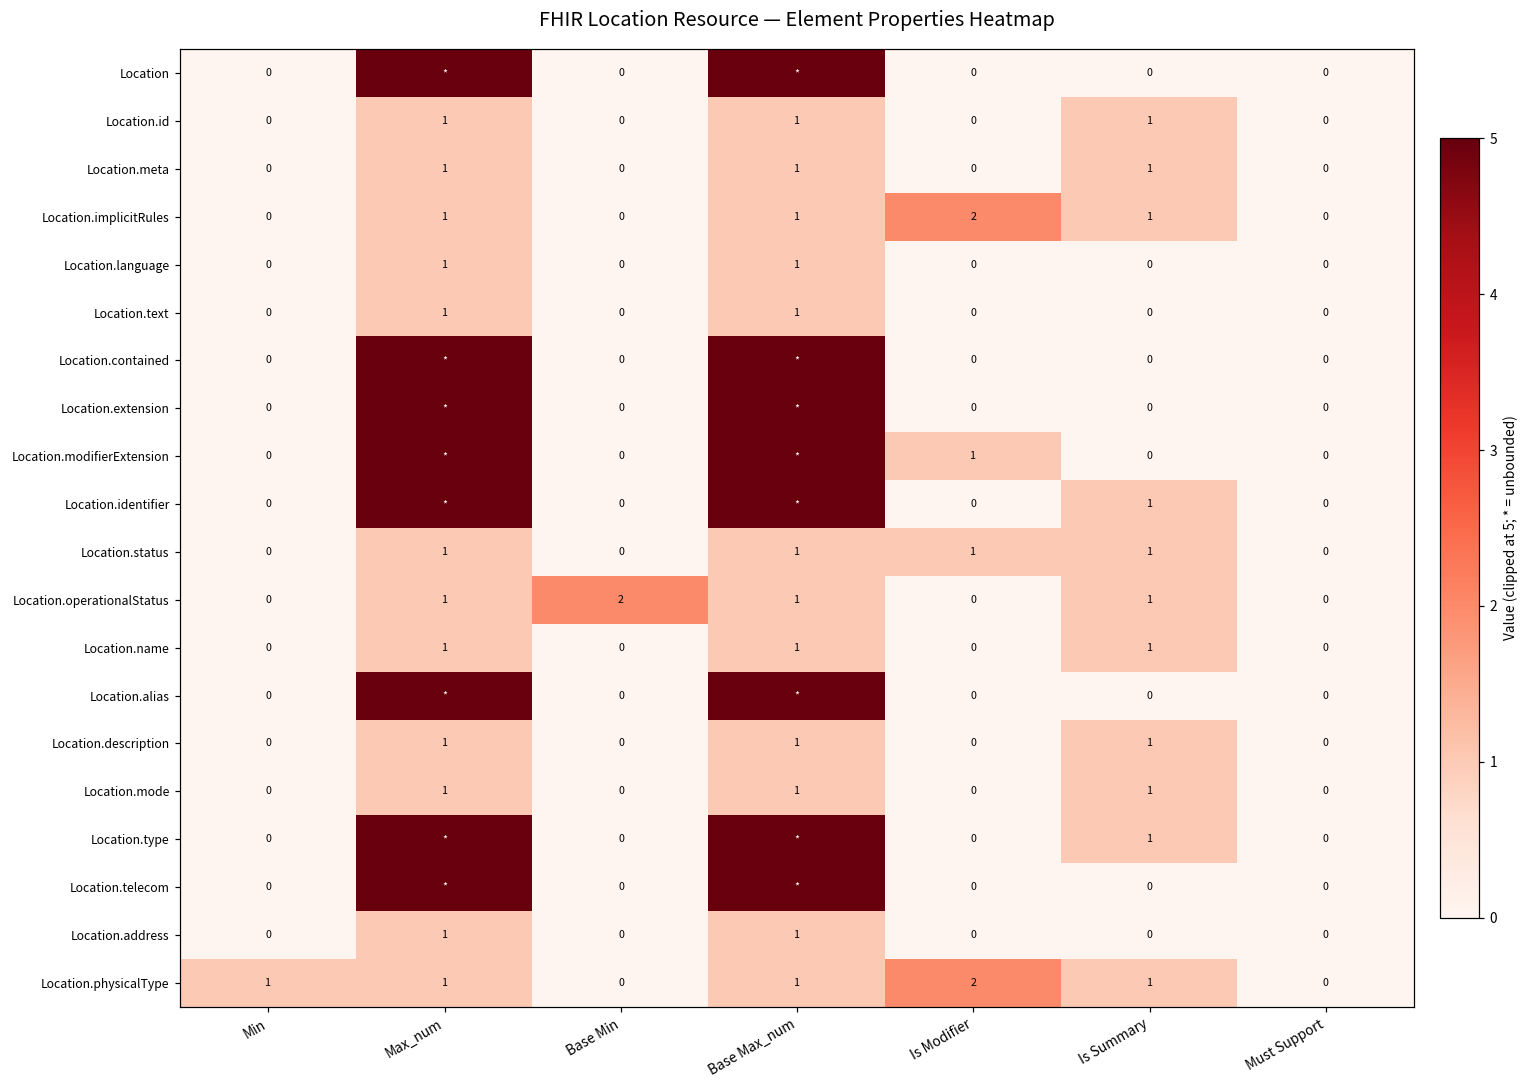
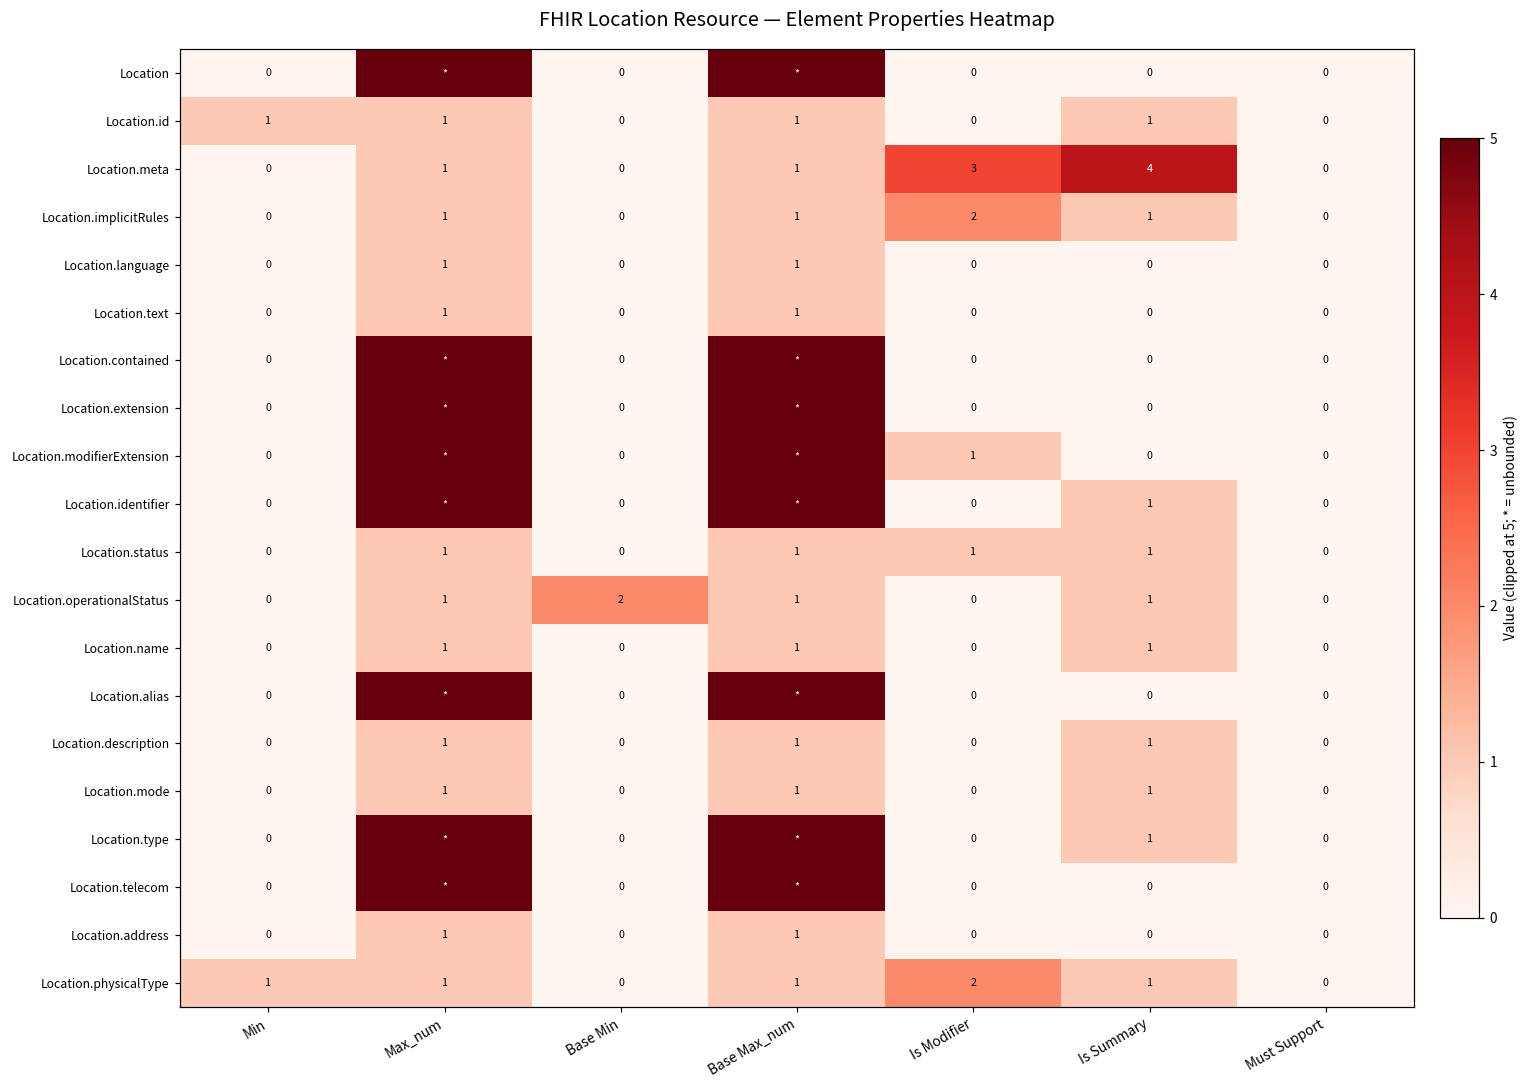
Location.id, Min: 0 -> 1
Location.meta, Is Modifier: 0 -> 3
Location.meta, Is Summary: 1 -> 4
